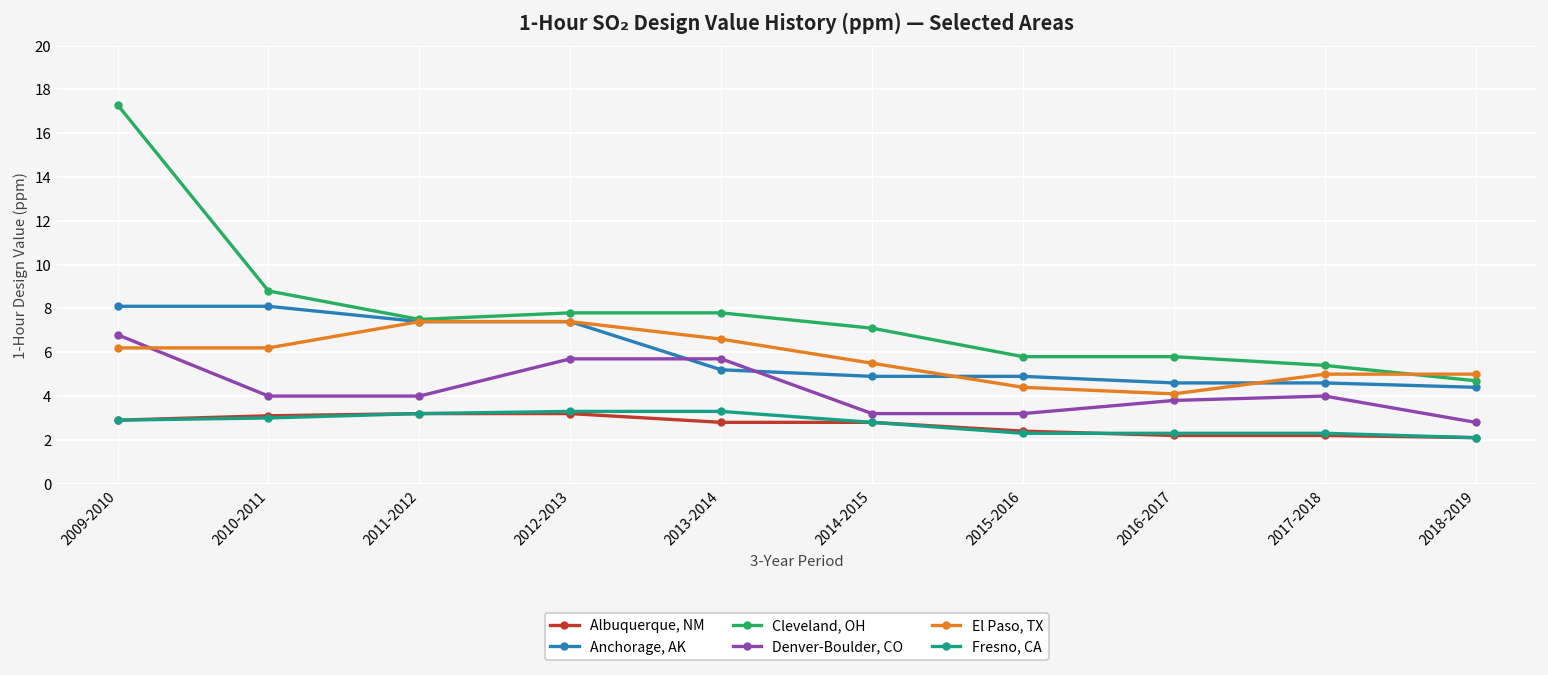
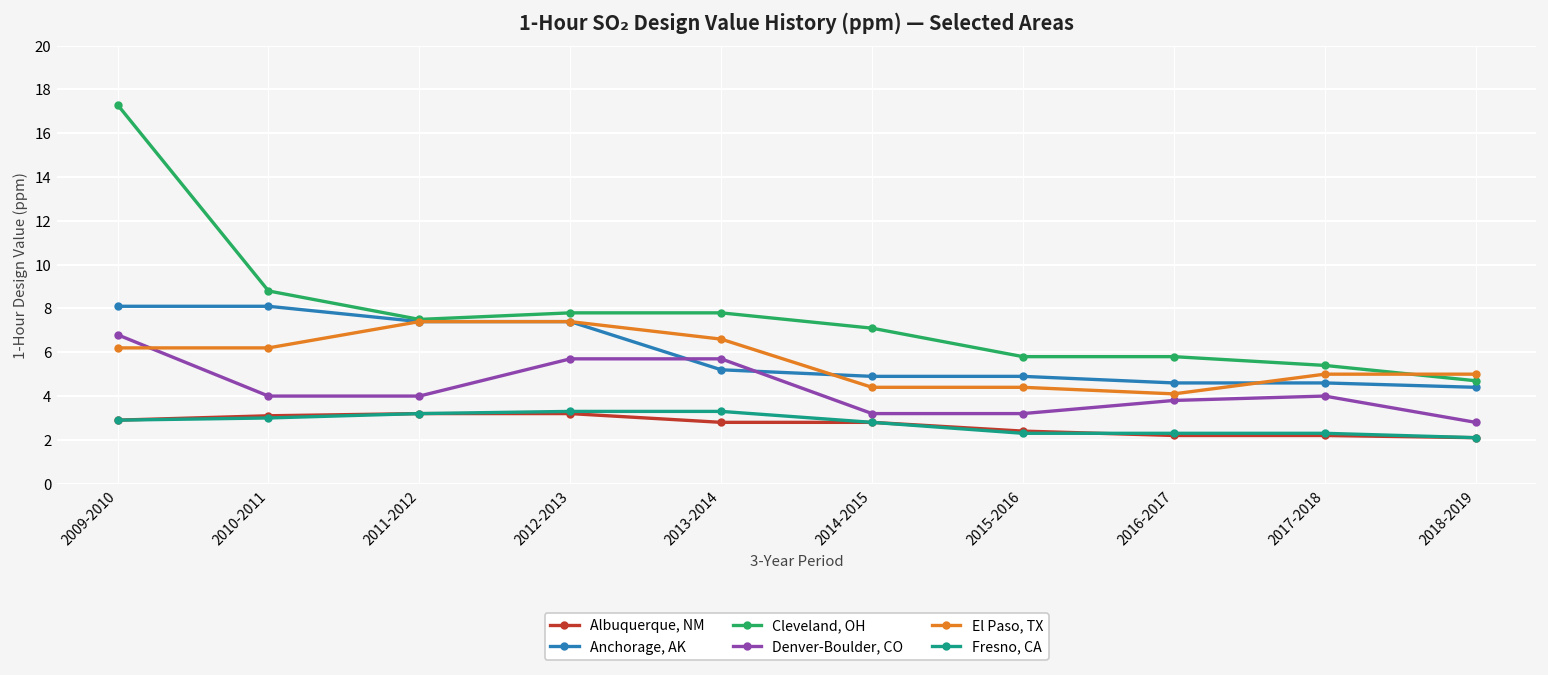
El Paso, TX, 2014-2015: 5.5 -> 4.4
